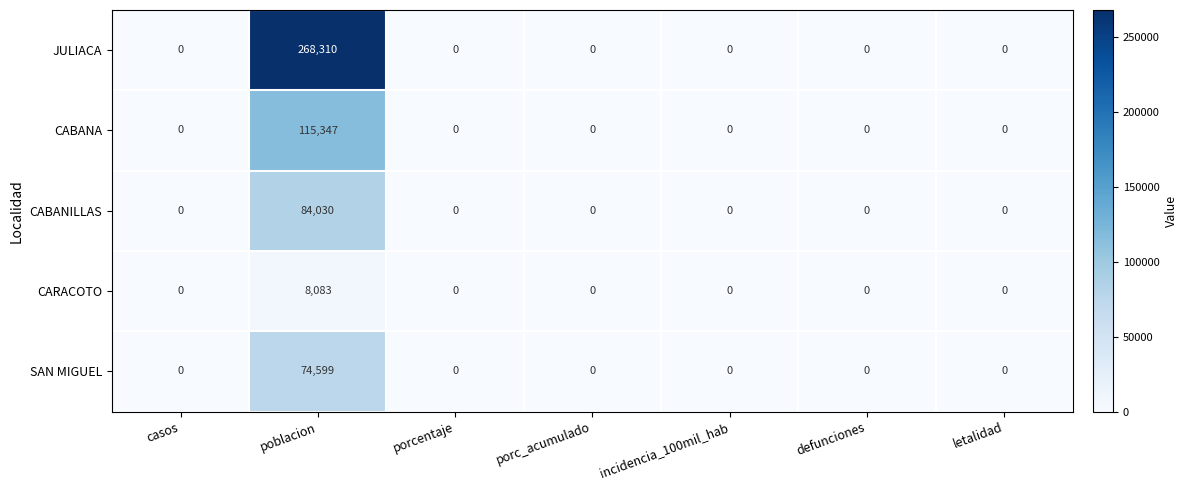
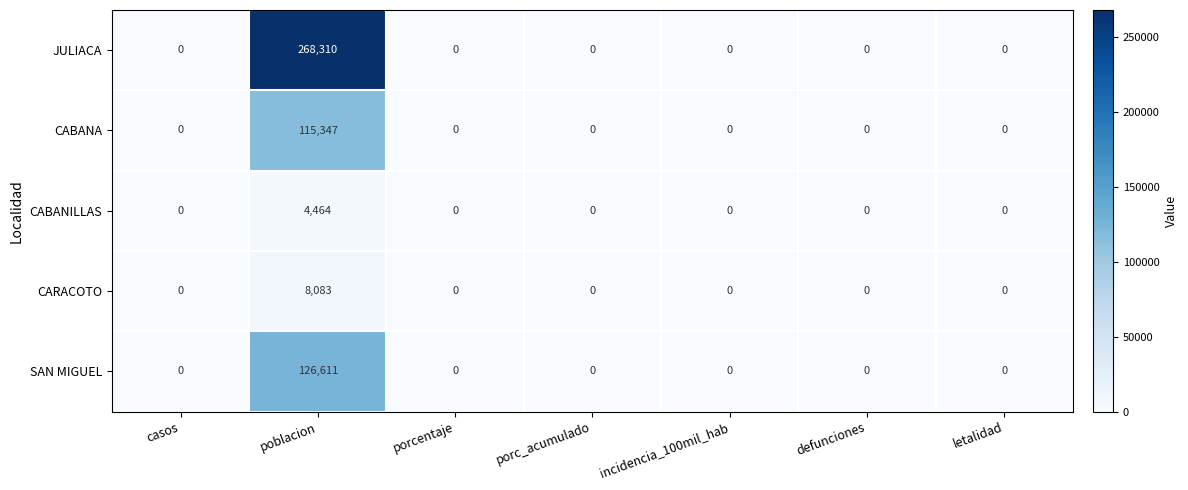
CABANILLAS, poblacion: 84,030 -> 4,464
SAN MIGUEL, poblacion: 74,599 -> 126,611
